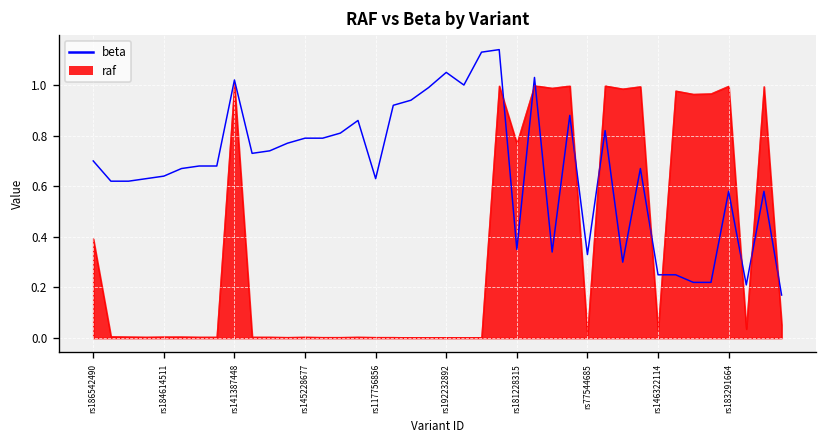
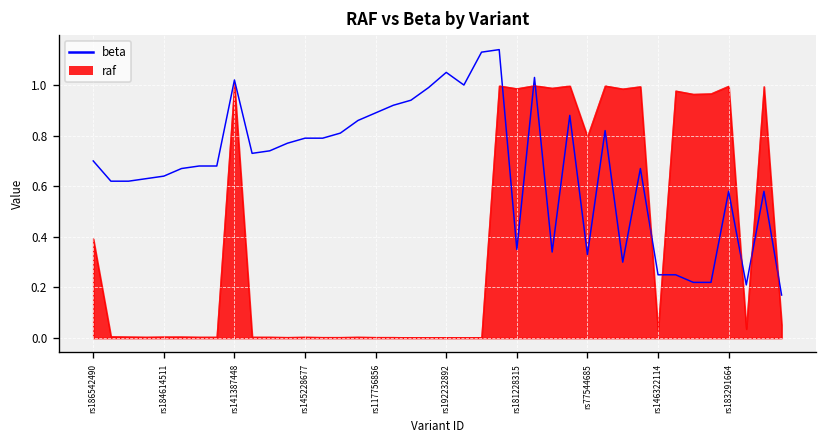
beta, rs117756856: 0.63 -> 0.89
raf, rs181228315: 0.77 -> 0.99
raf, rs77544685: 0.01 -> 0.80
